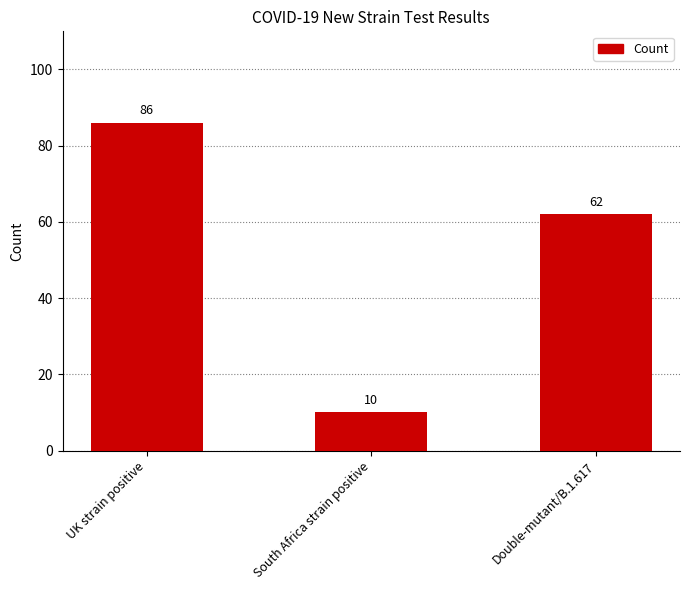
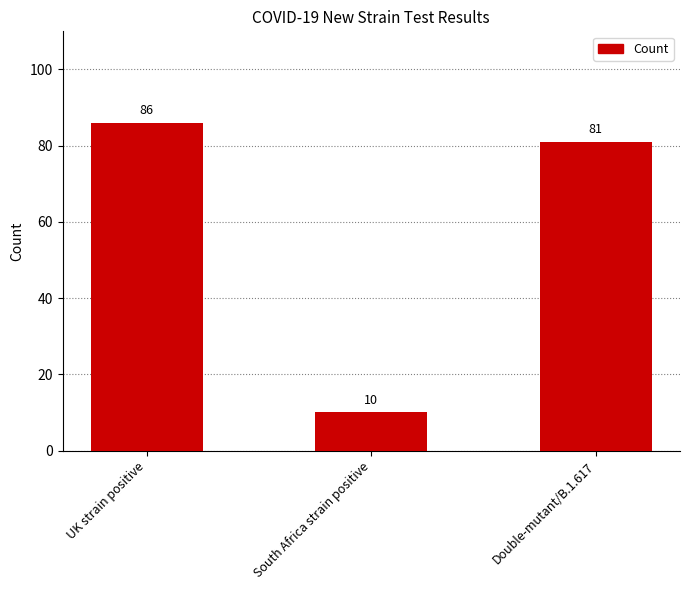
Double-mutant/B.1.617: 62 -> 81
